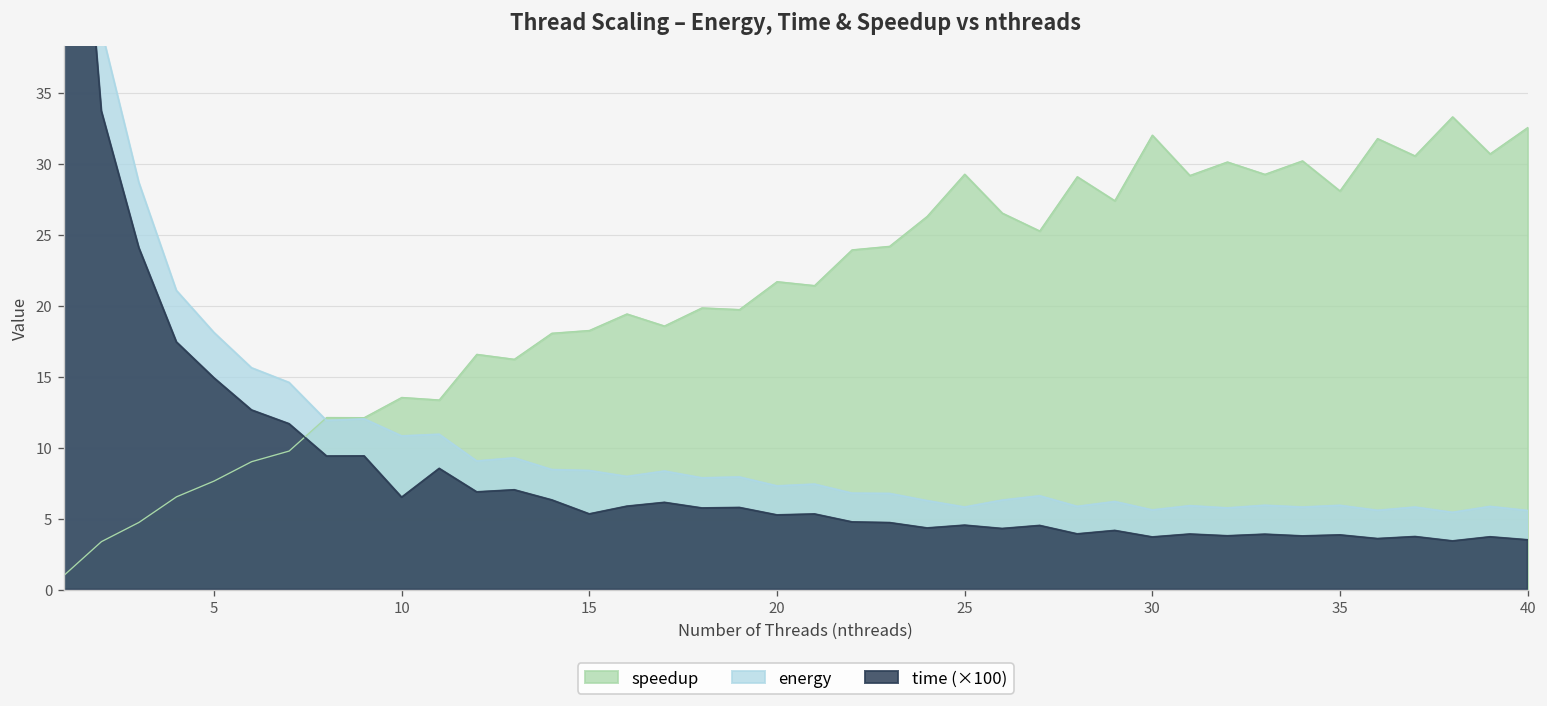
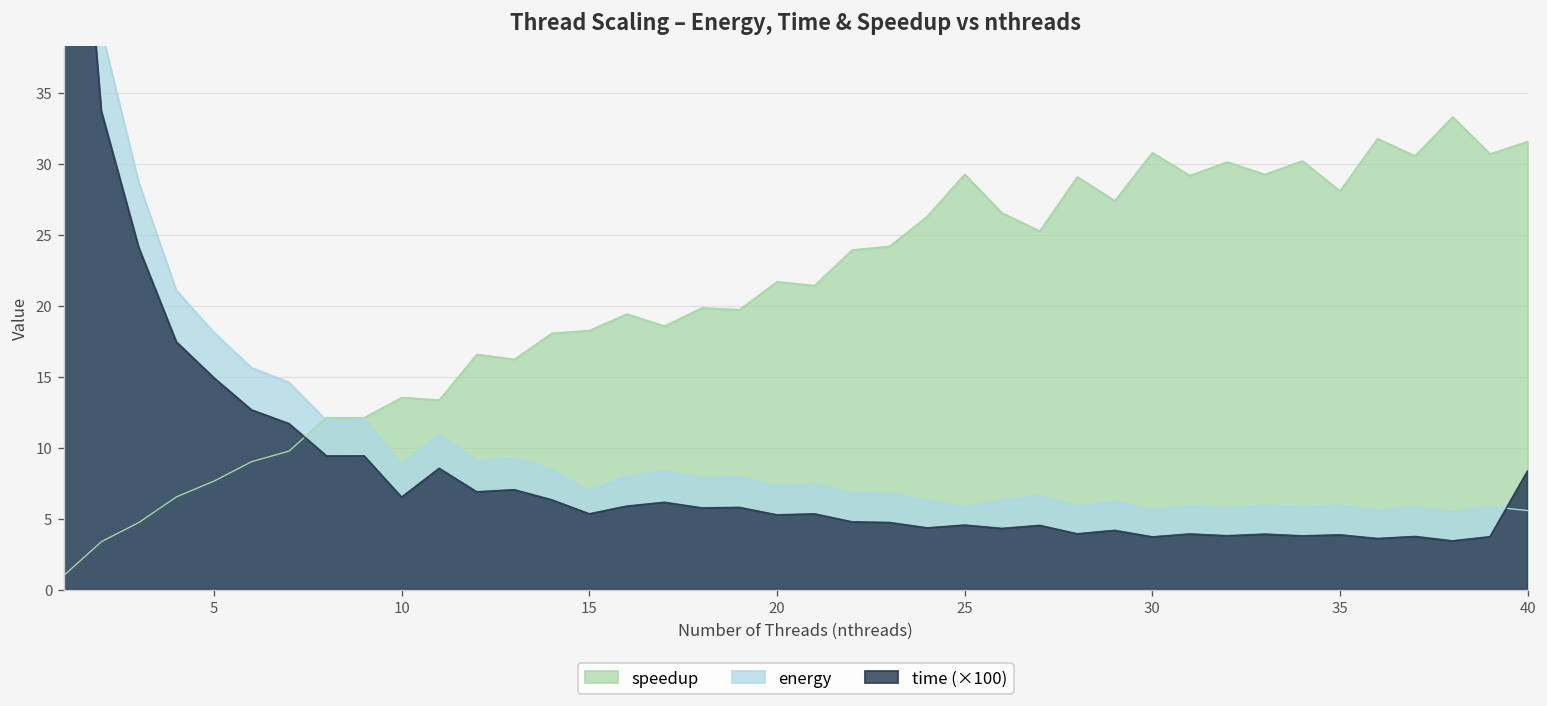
energy, 10: 10.8 -> 8.8
energy, 15: 8.4 -> 7.0
speedup, 30: 32.0 -> 30.8
speedup, 40: 32.6 -> 31.6
time (×100), 40: 3.5 -> 8.3
